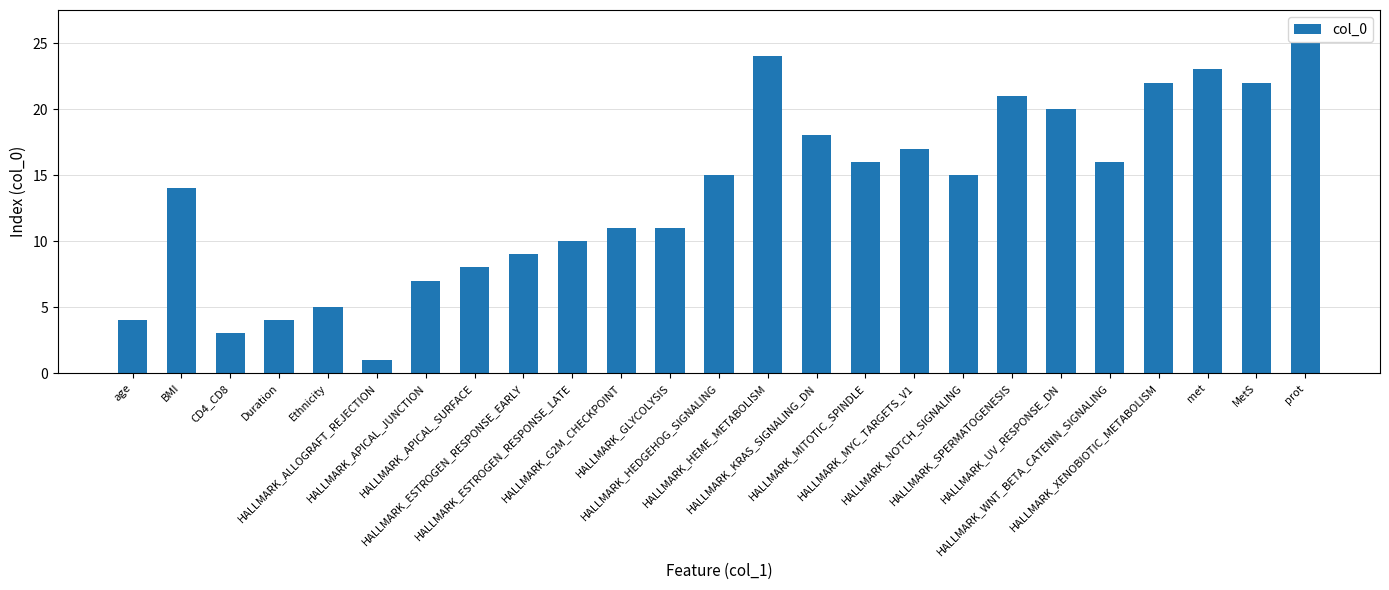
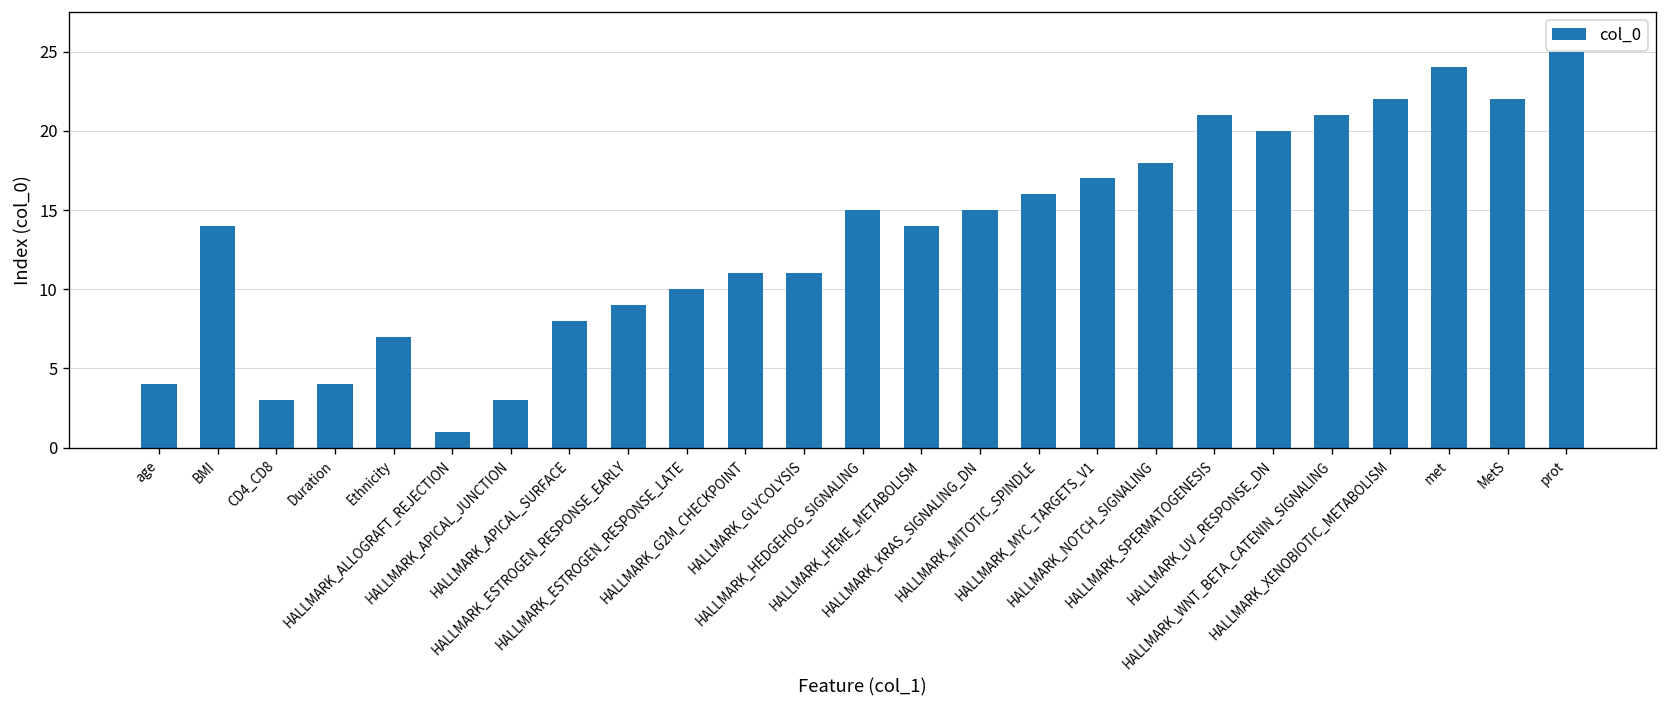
Ethnicity: 5 -> 7
HALLMARK_APICAL_JUNCTION: 7 -> 3
HALLMARK_HEME_METABOLISM: 24 -> 14
HALLMARK_KRAS_SIGNALING_DN: 18 -> 15
HALLMARK_NOTCH_SIGNALING: 15 -> 18
HALLMARK_WNT_BETA_CATENIN_SIGNALING: 16 -> 21
met: 23 -> 24
